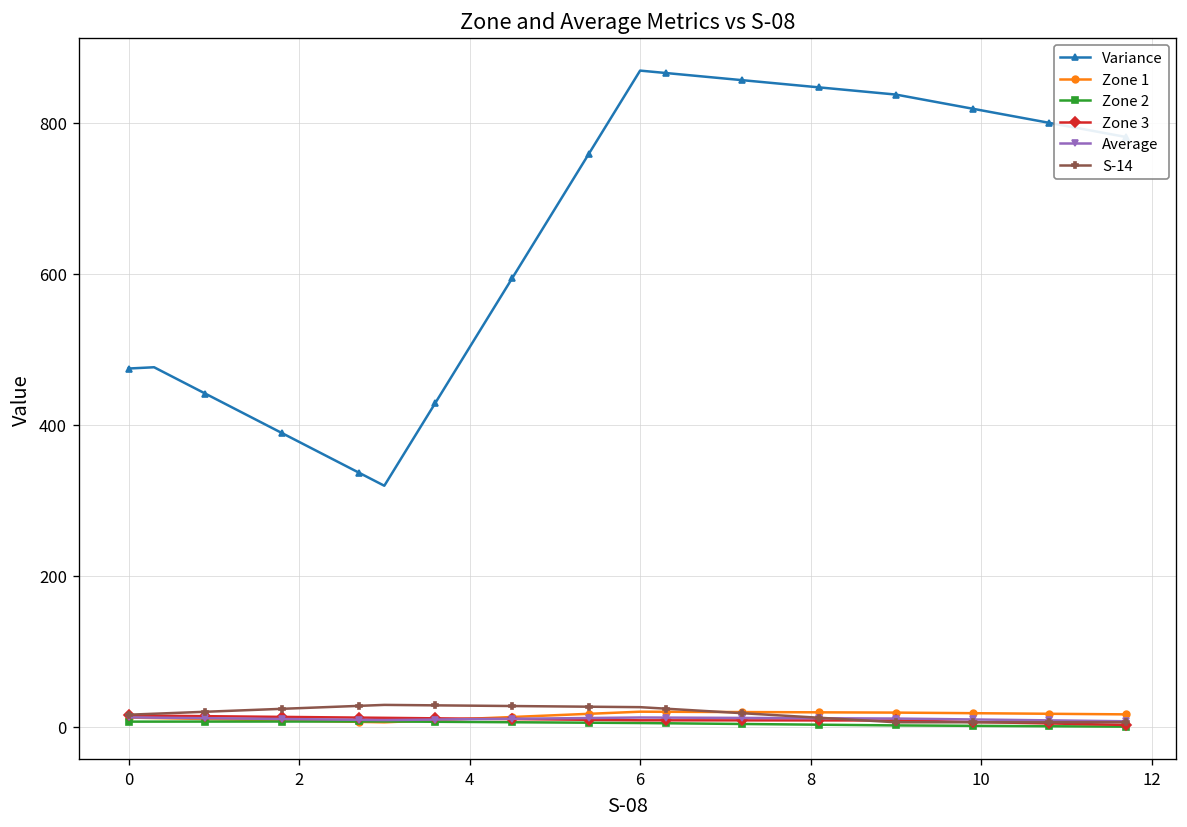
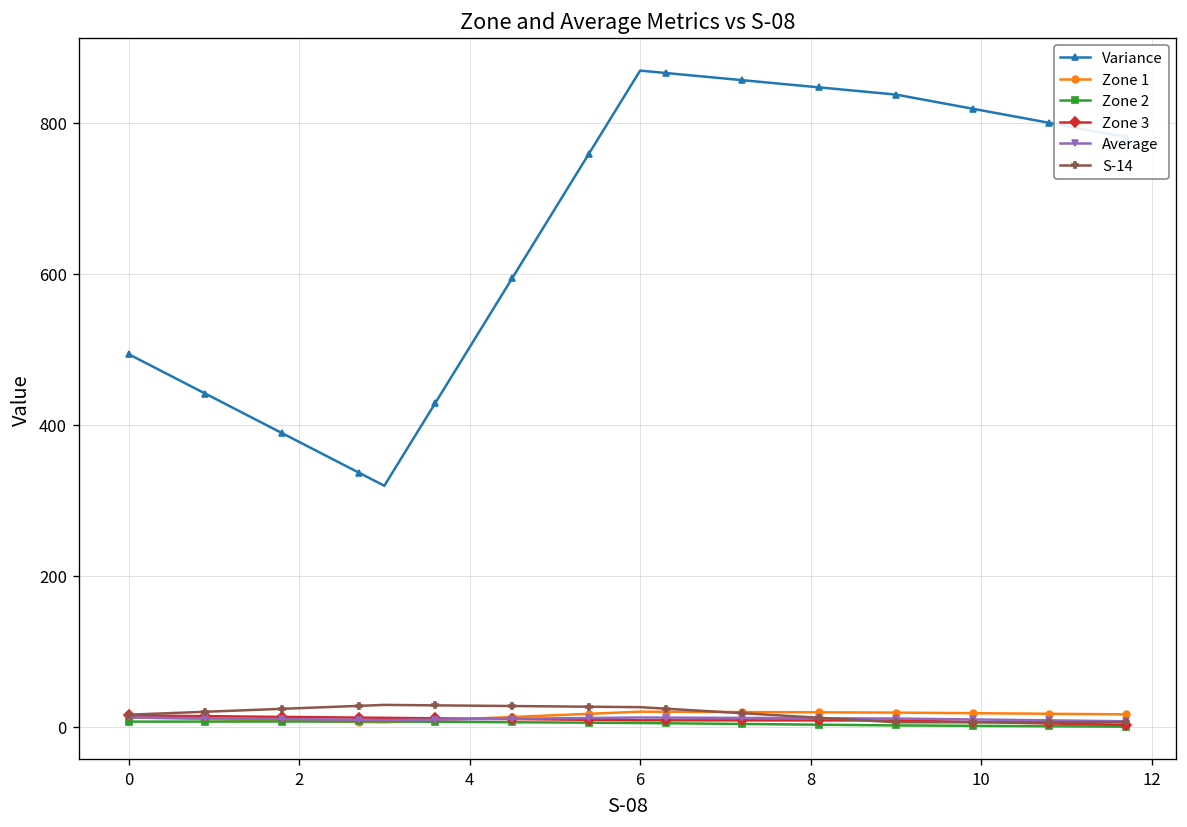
Variance, 0: 470 -> 490
